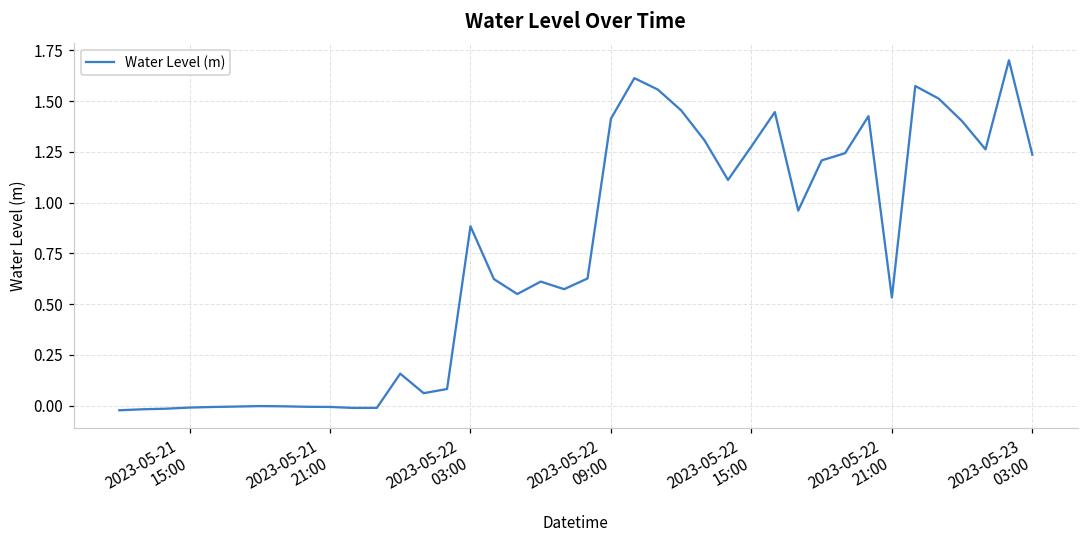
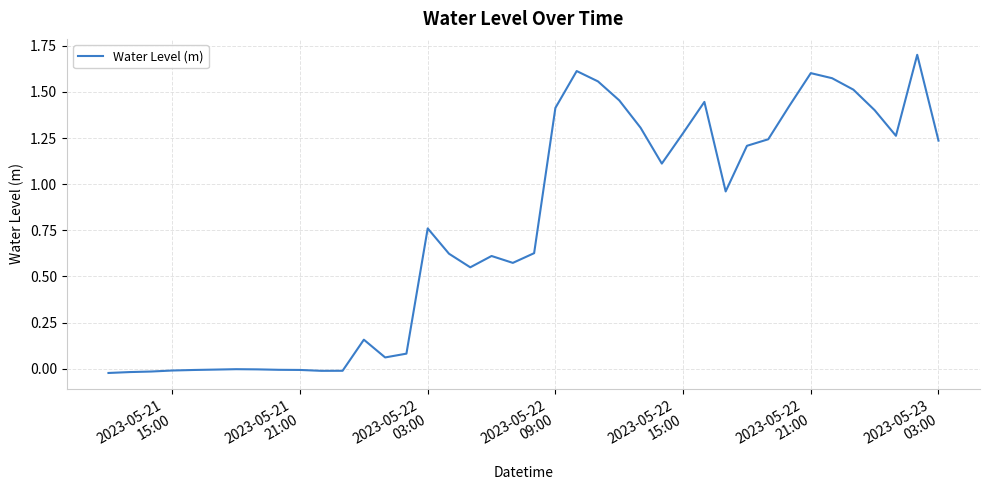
2023-05-22 03:00: 0.88 -> 0.76
2023-05-22 21:00: 0.53 -> 1.60
